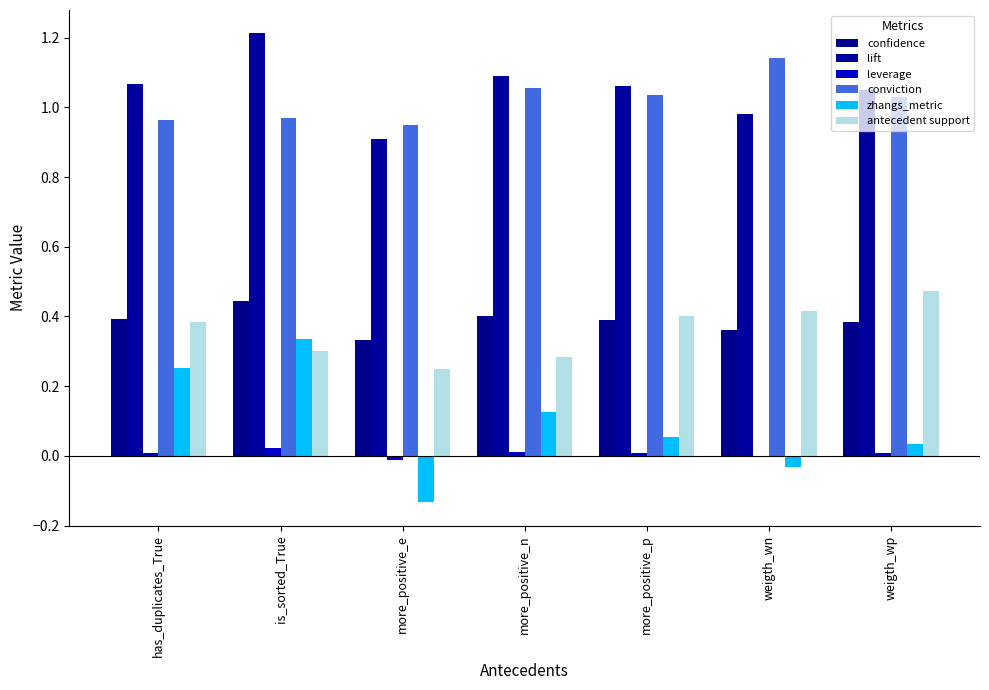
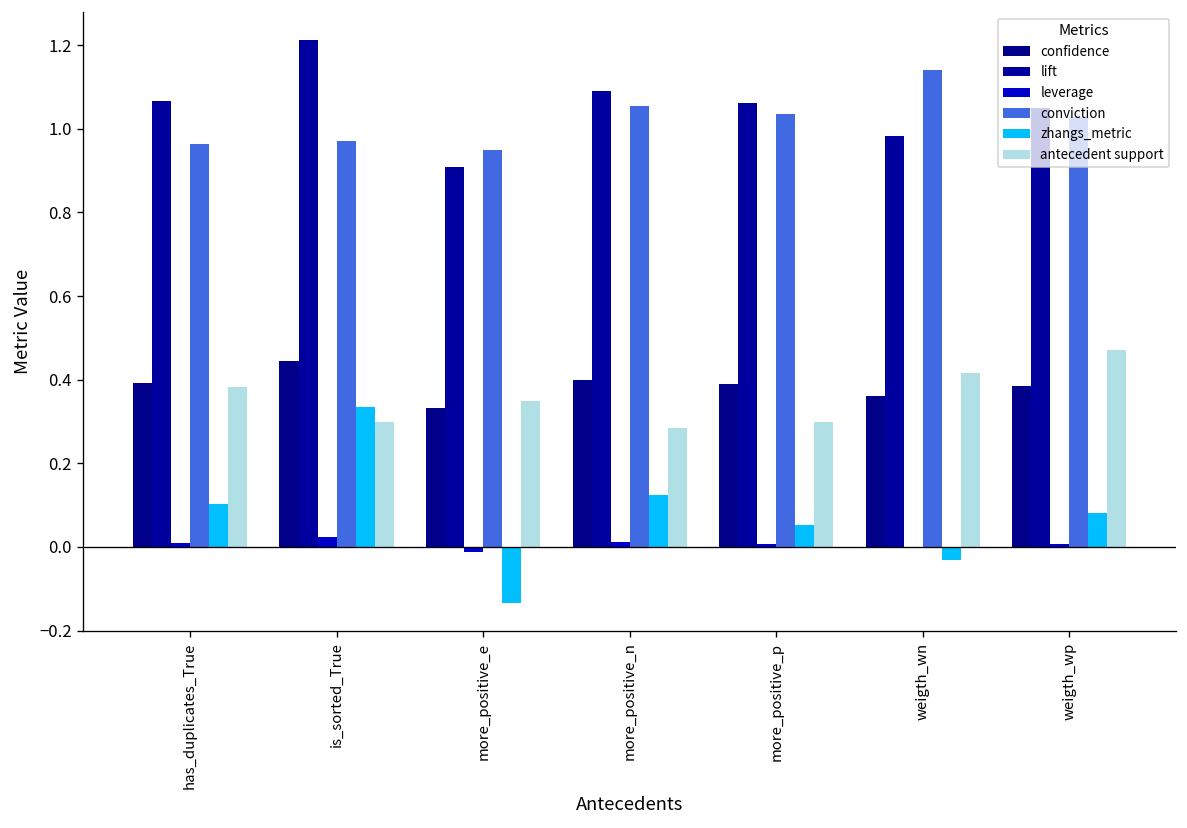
zhangs_metric, has_duplicates_True: 0.25 -> 0.10
antecedent support, more_positive_e: 0.25 -> 0.35
antecedent support, more_positive_p: 0.4 -> 0.3
zhangs_metric, weigth_wp: 0.03 -> 0.08
